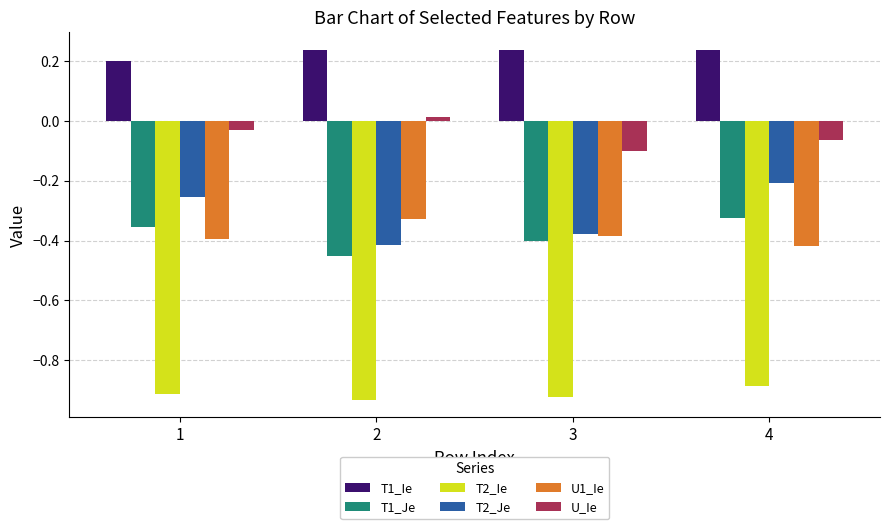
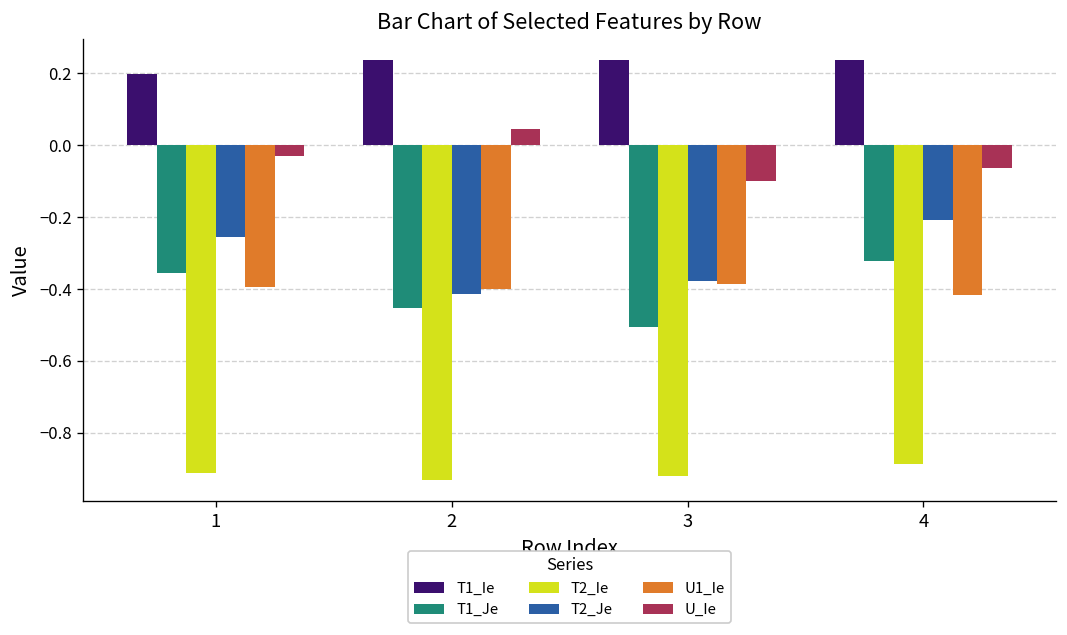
U1_Ie, 2: -0.33 -> -0.40
U_Ie, 2: 0.01 -> 0.04
T1_Je, 3: -0.40 -> -0.51
